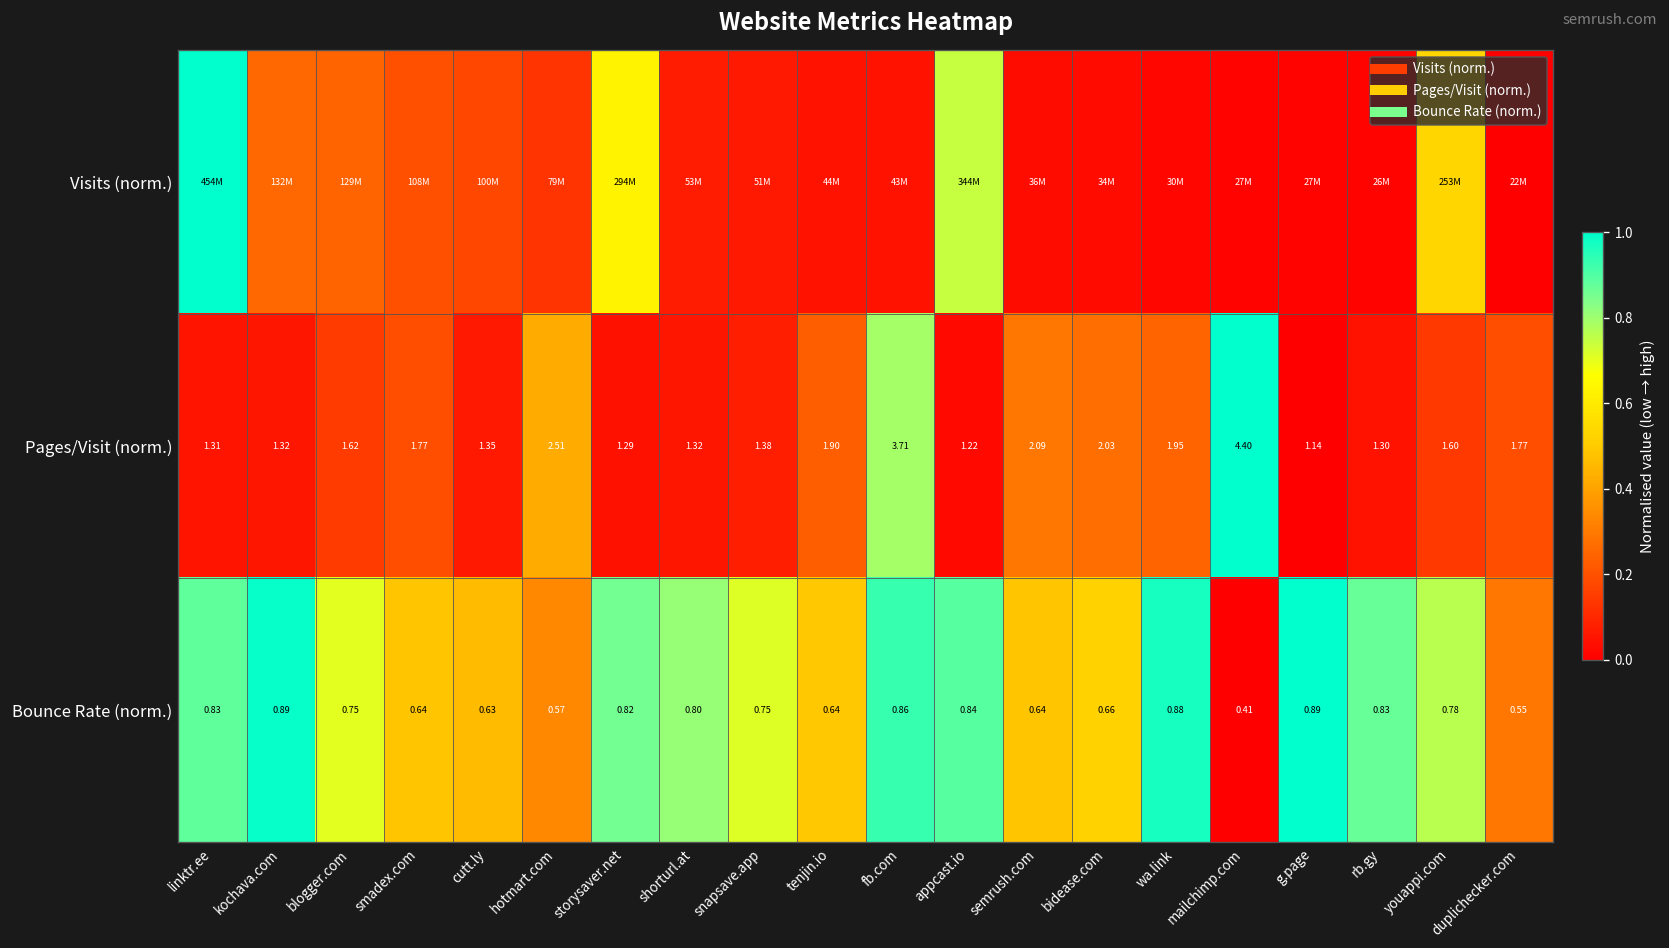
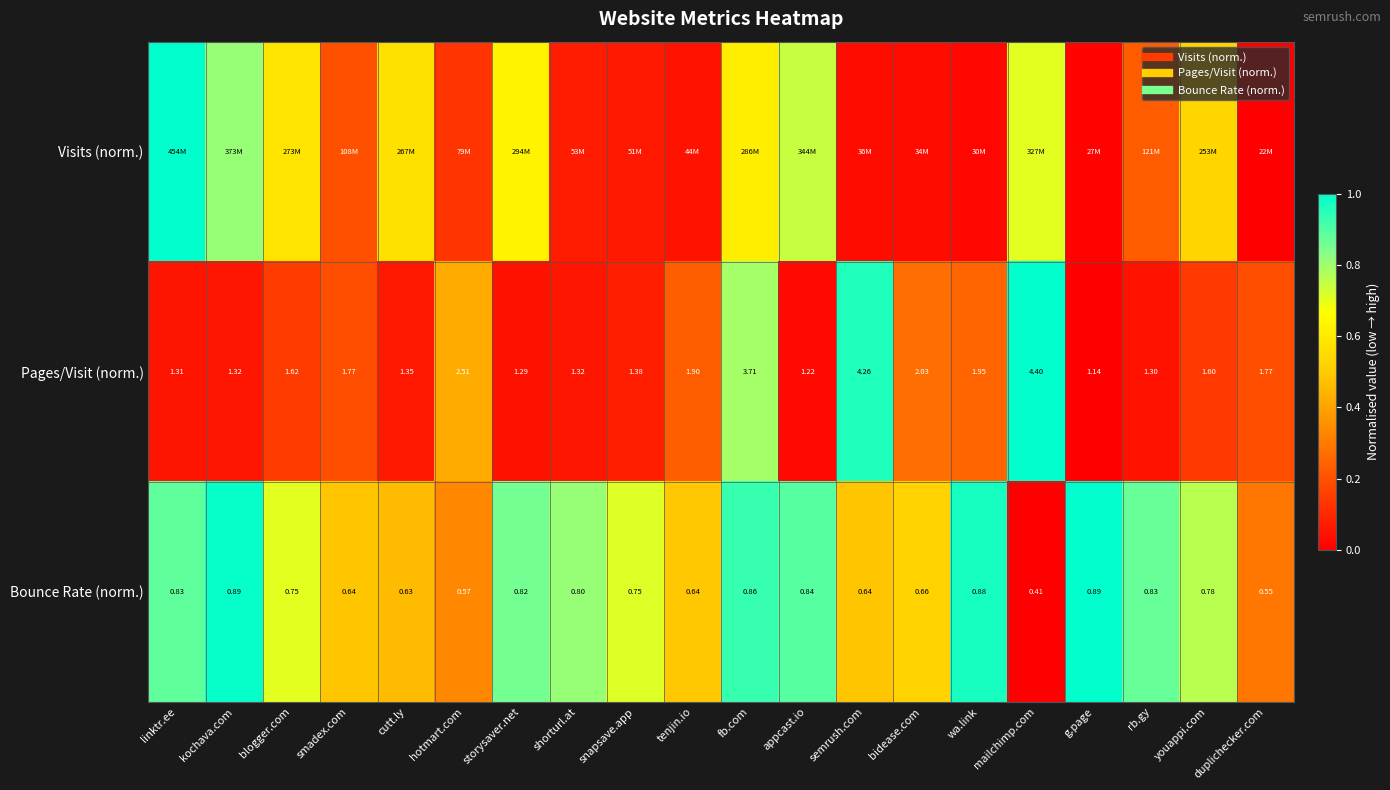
Visits (norm.), kochava.com: 132M -> 373M
Visits (norm.), blogger.com: 129M -> 273M
Visits (norm.), cutt.ly: 100M -> 267M
Visits (norm.), fb.com: 43M -> 286M
Visits (norm.), mailchimp.com: 27M -> 327M
Visits (norm.), rb.gy: 26M -> 121M
Pages/Visit (norm.), semrush.com: 2.09 -> 4.26
